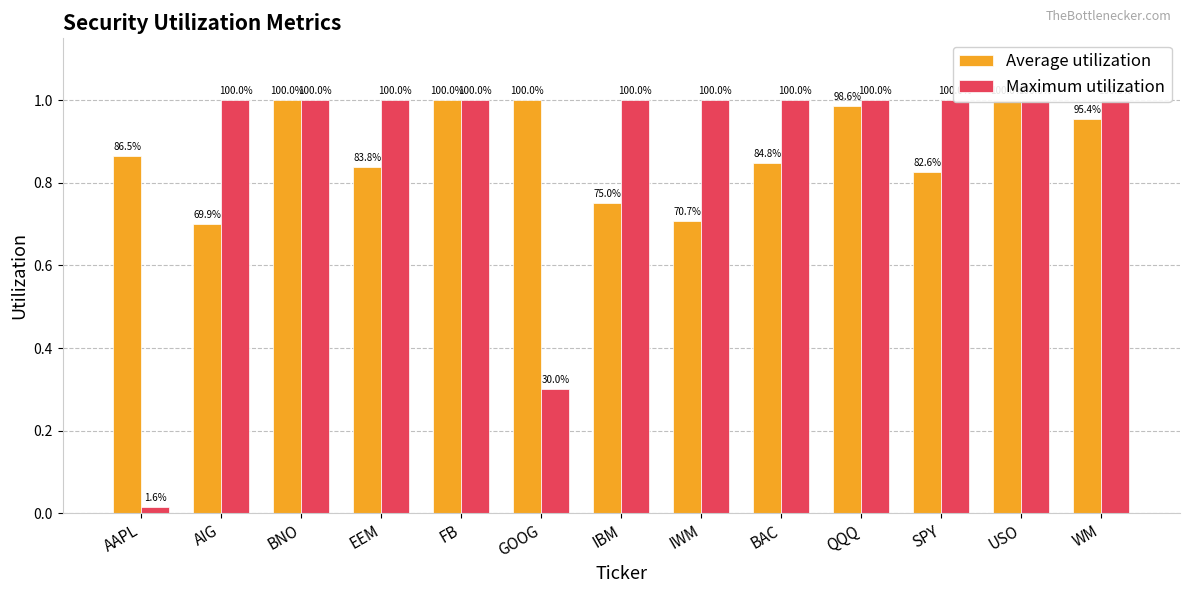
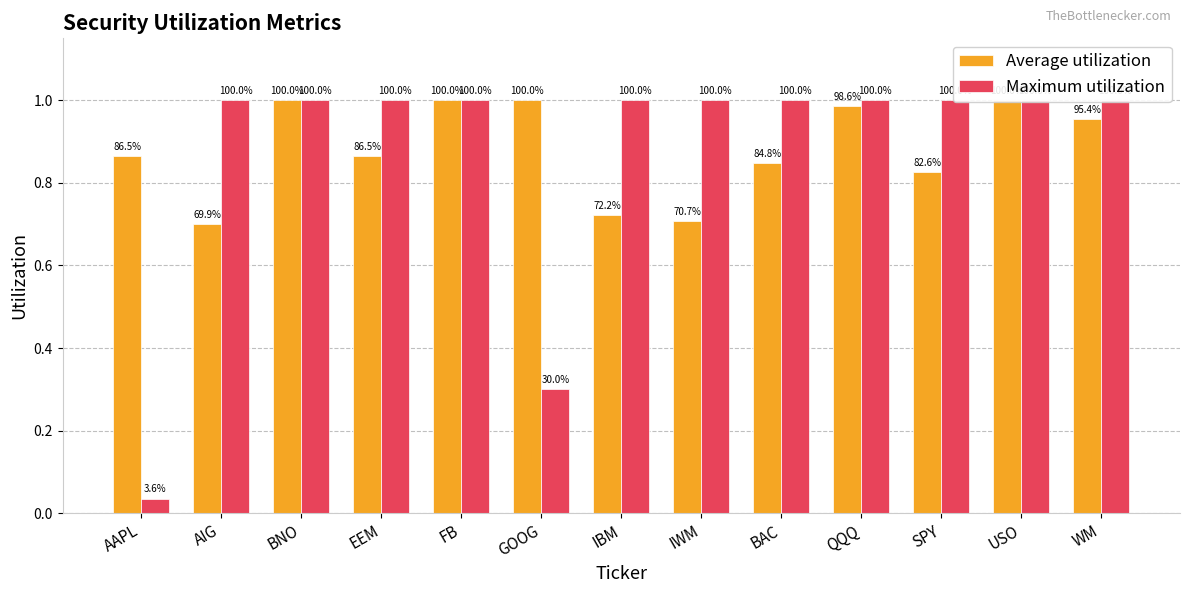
Maximum utilization, AAPL: 1.6% -> 3.6%
Average utilization, EEM: 83.8% -> 86.5%
Average utilization, IBM: 75.0% -> 72.2%
